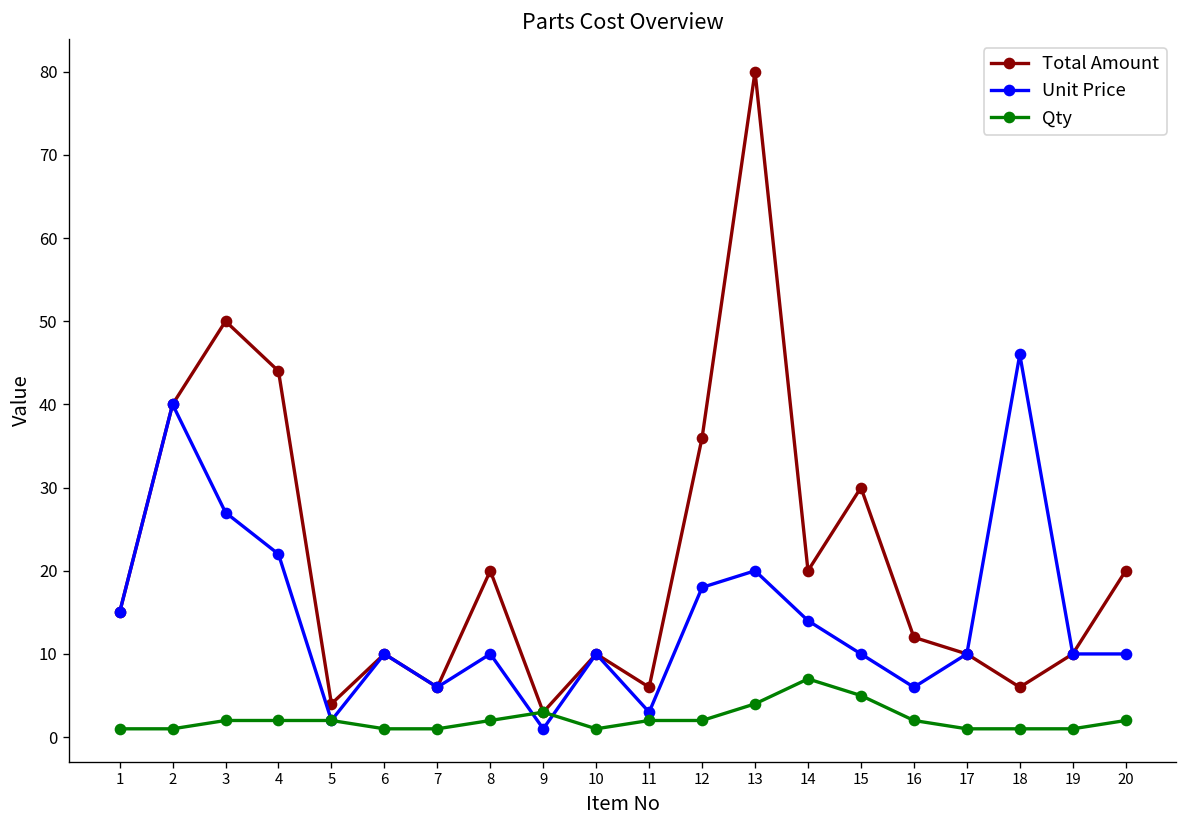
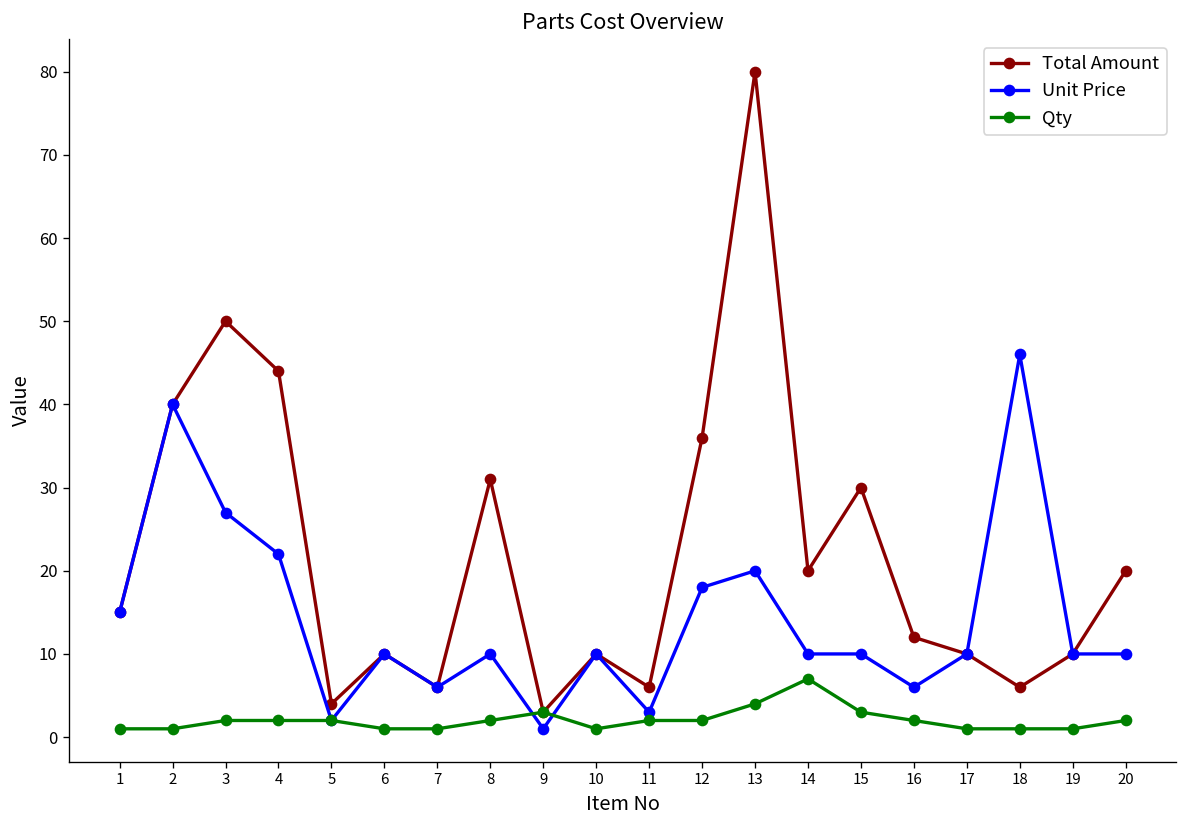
Total Amount, 8: 20 -> 31
Unit Price, 14: 14 -> 10
Qty, 15: 5 -> 3
